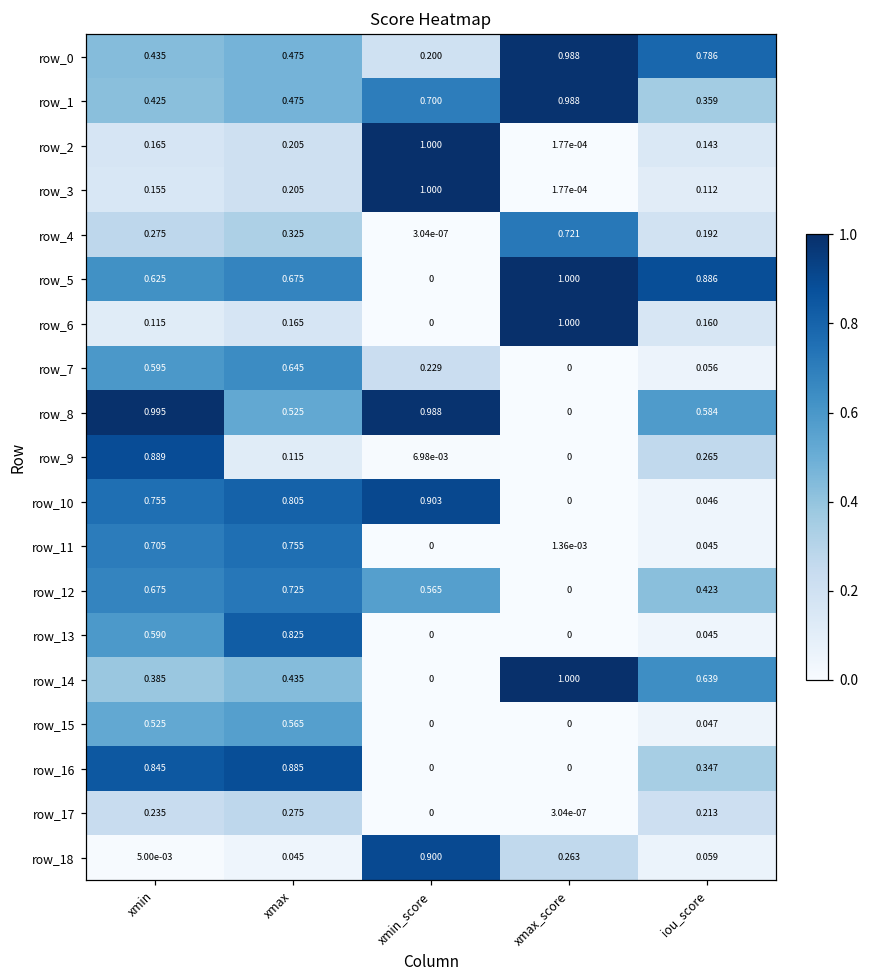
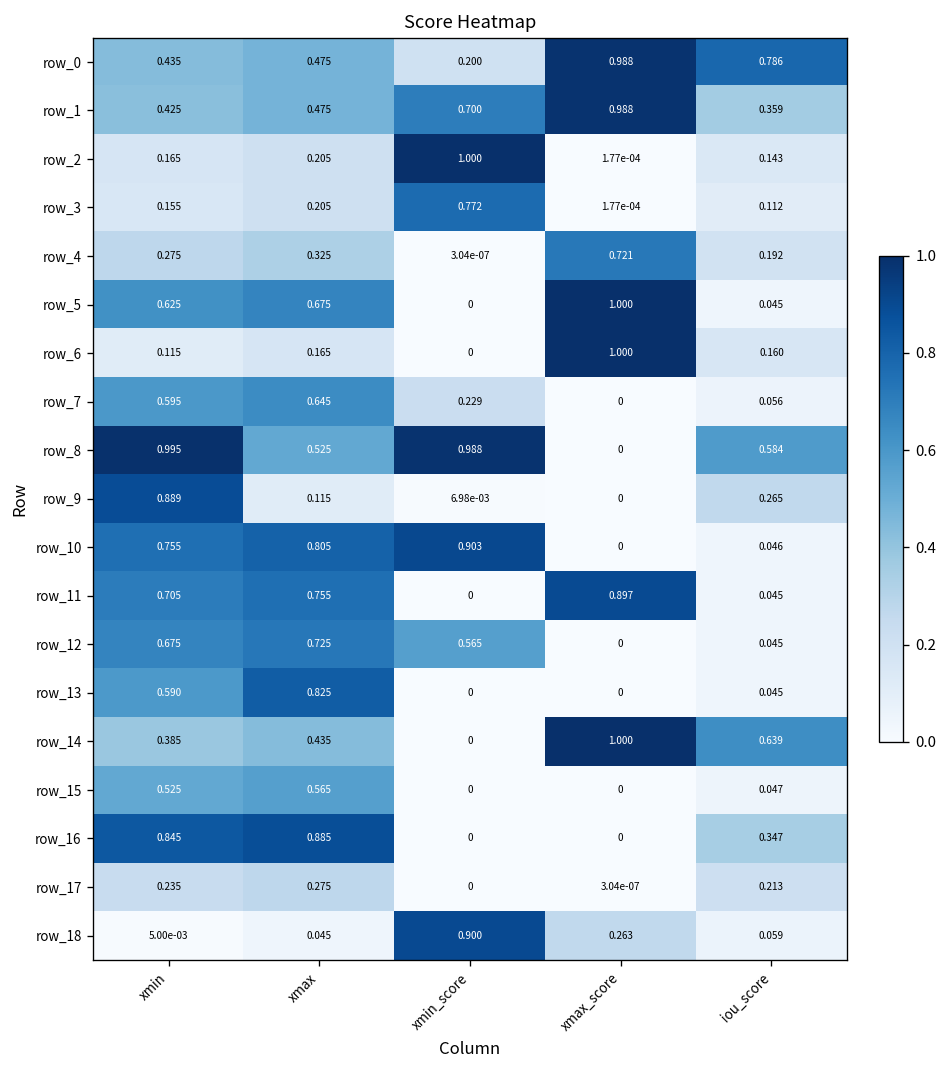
row_3, xmin_score: 1.000 -> 0.772
row_5, iou_score: 0.886 -> 0.045
row_11, xmax_score: 1.36e-03 -> 0.897
row_12, iou_score: 0.423 -> 0.045
